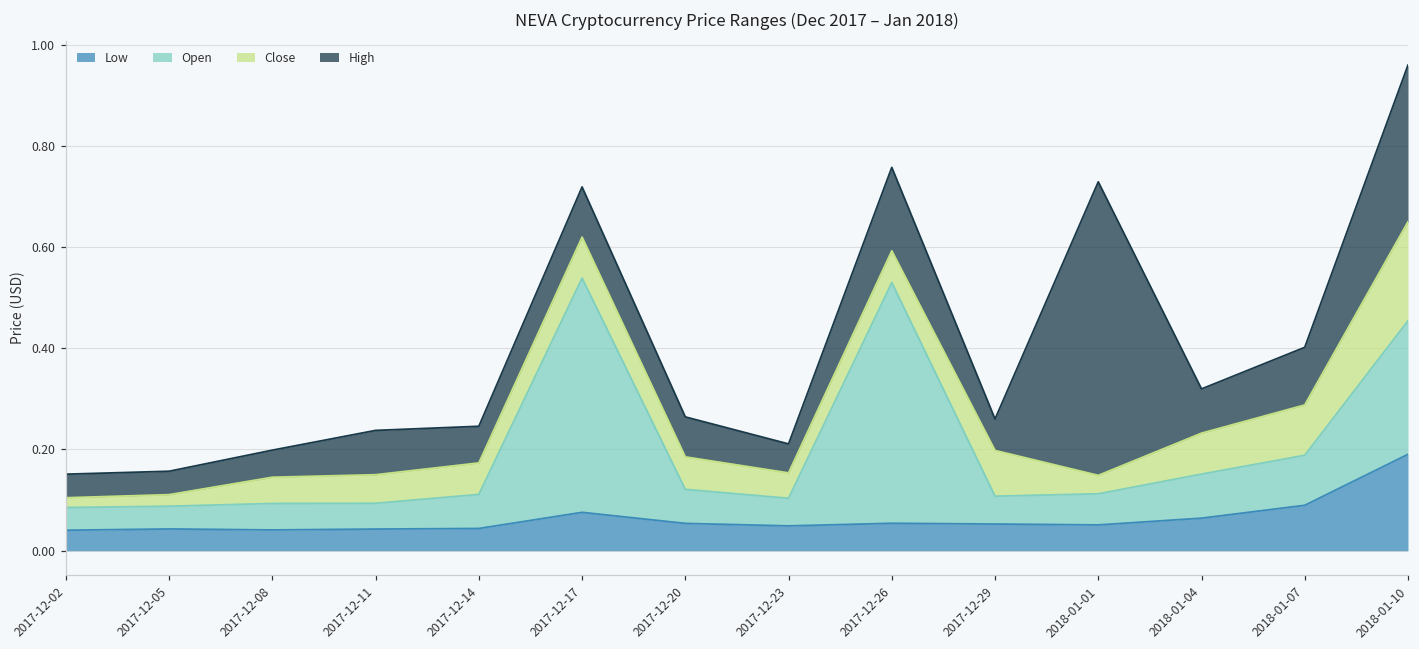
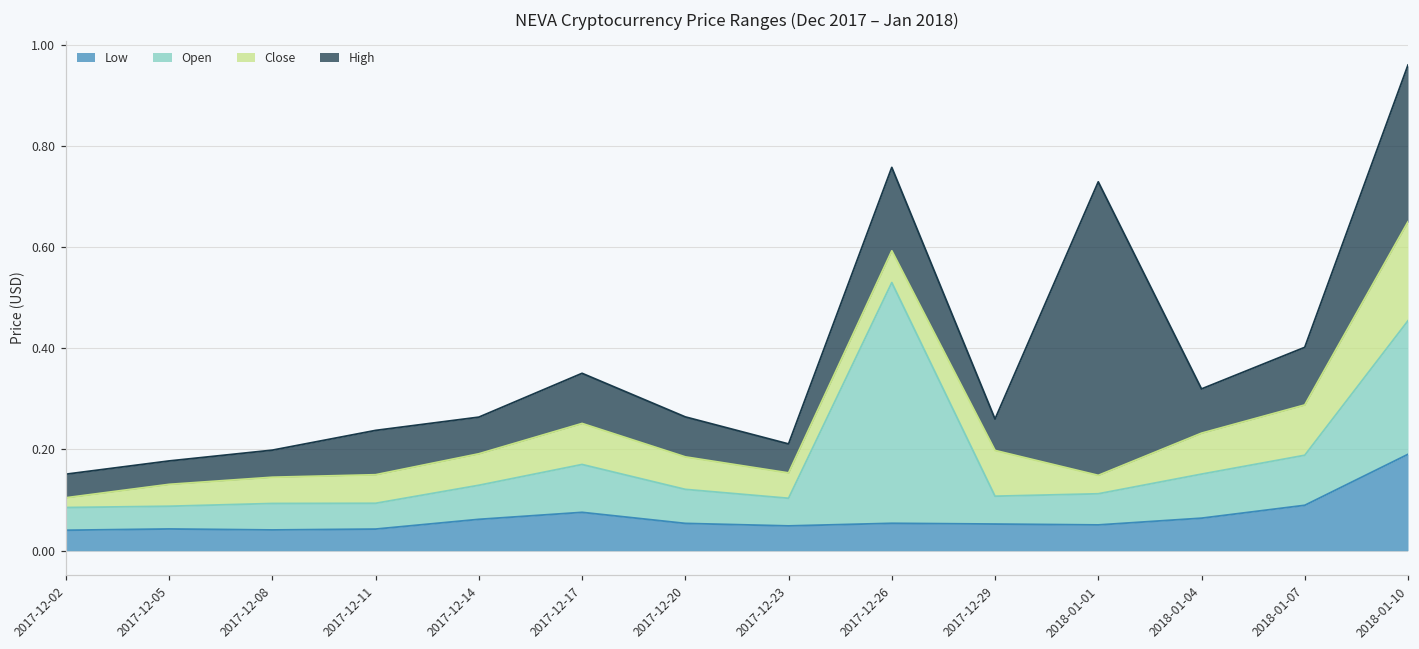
Close, 2017-12-05: 0.02 -> 0.04
Low, 2017-12-14: 0.04 -> 0.06
Open, 2017-12-17: 0.46 -> 0.09
